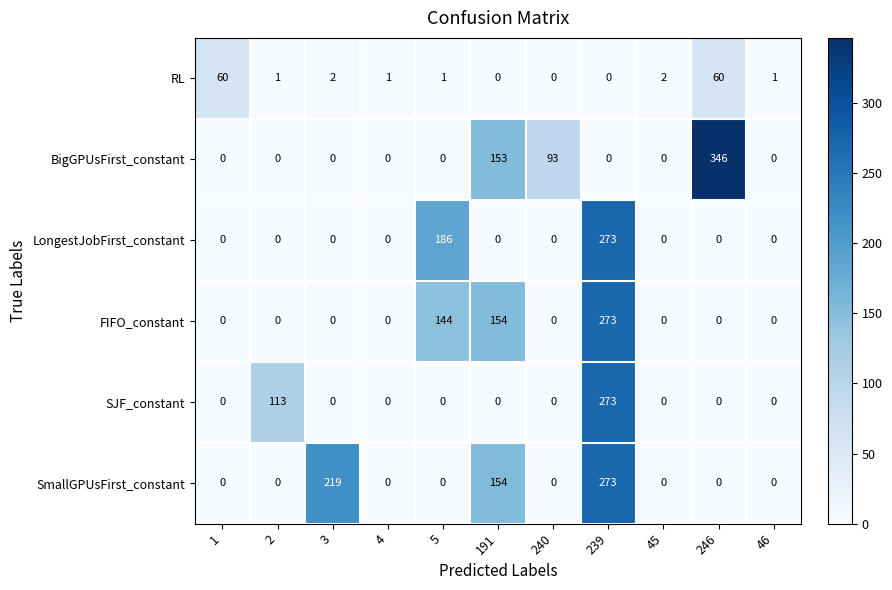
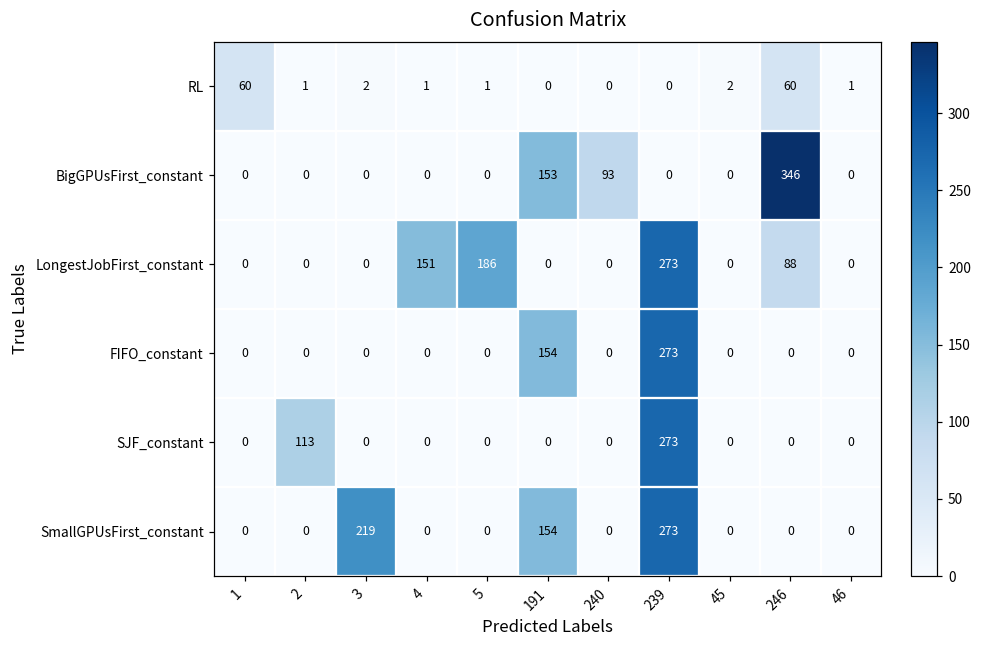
LongestJobFirst_constant, 4: 0 -> 151
LongestJobFirst_constant, 246: 0 -> 88
FIFO_constant, 5: 144 -> 0
